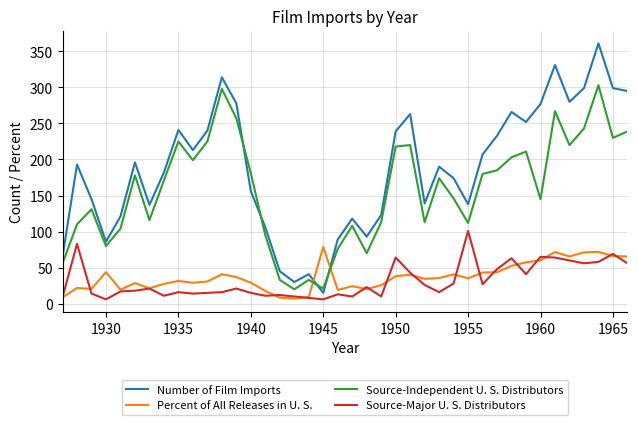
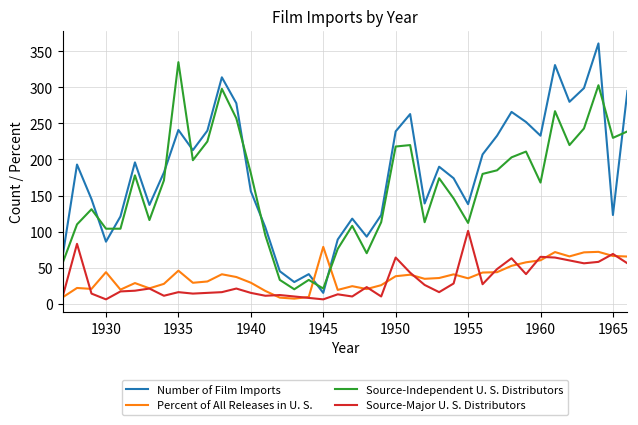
Source-Independent U. S. Distributors, 1930: 80 -> 100
Percent of All Releases in U. S., 1935: 30 -> 50
Source-Independent U. S. Distributors, 1935: 230 -> 340
Number of Film Imports, 1960: 280 -> 230
Source-Independent U. S. Distributors, 1960: 150 -> 170
Number of Film Imports, 1965: 300 -> 120
